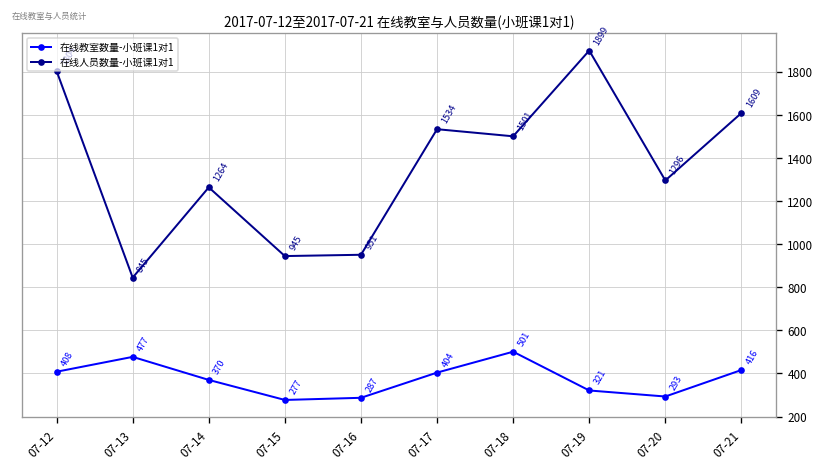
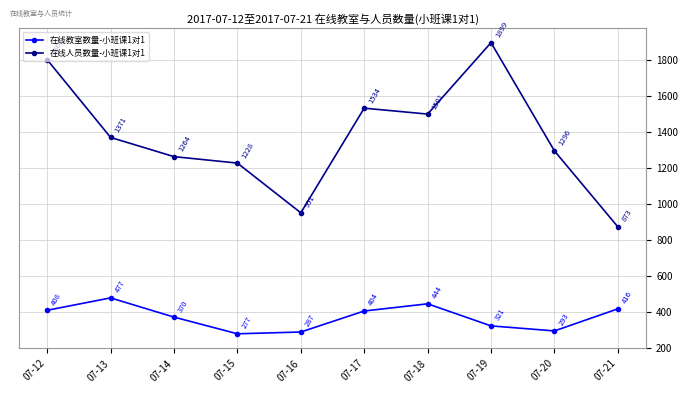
在线人员数量-小班课1对1, 07-13: 845 -> 1371
在线人员数量-小班课1对1, 07-15: 945 -> 1228
在线教室数量-小班课1对1, 07-18: 501 -> 444
在线人员数量-小班课1对1, 07-21: 1609 -> 873
